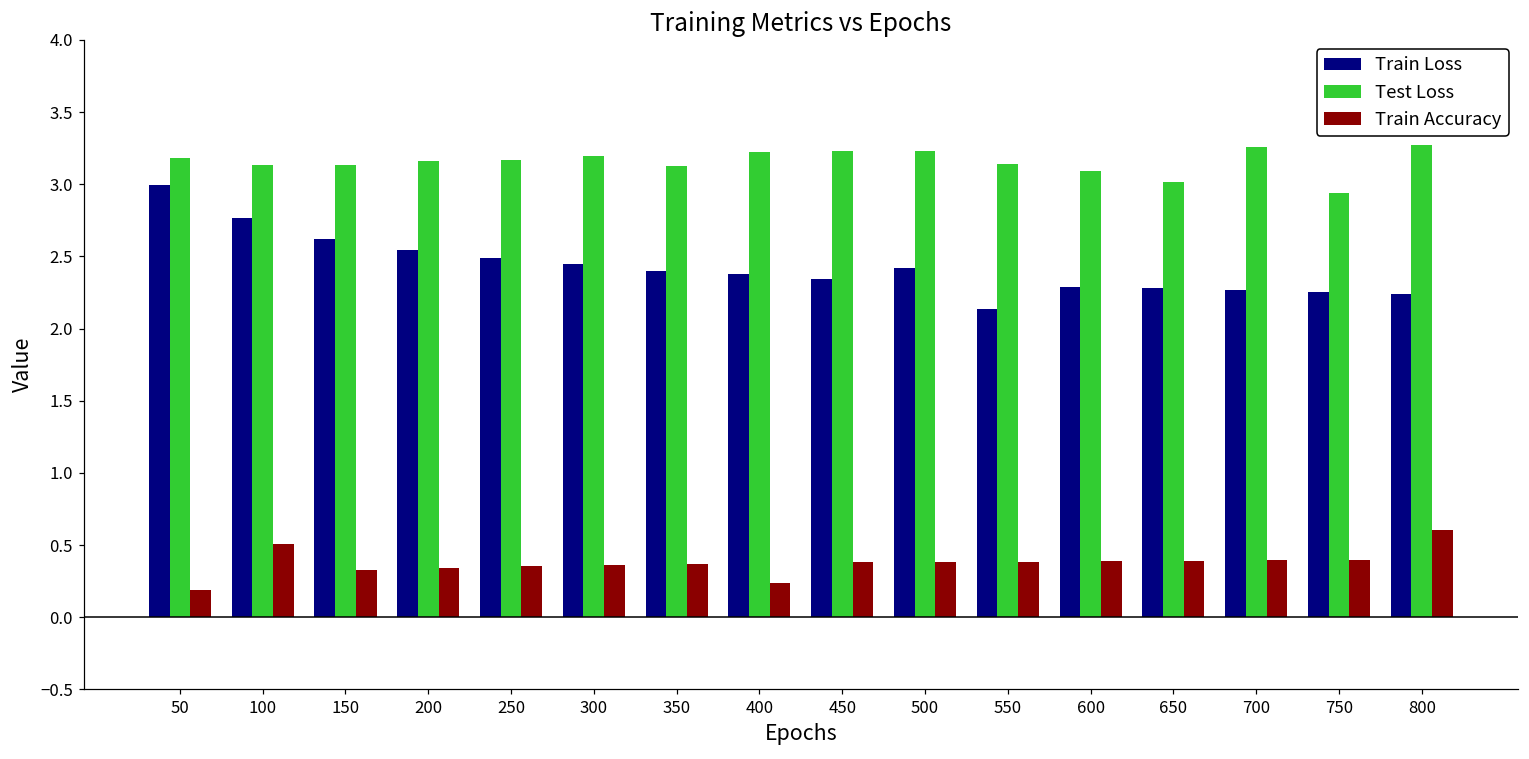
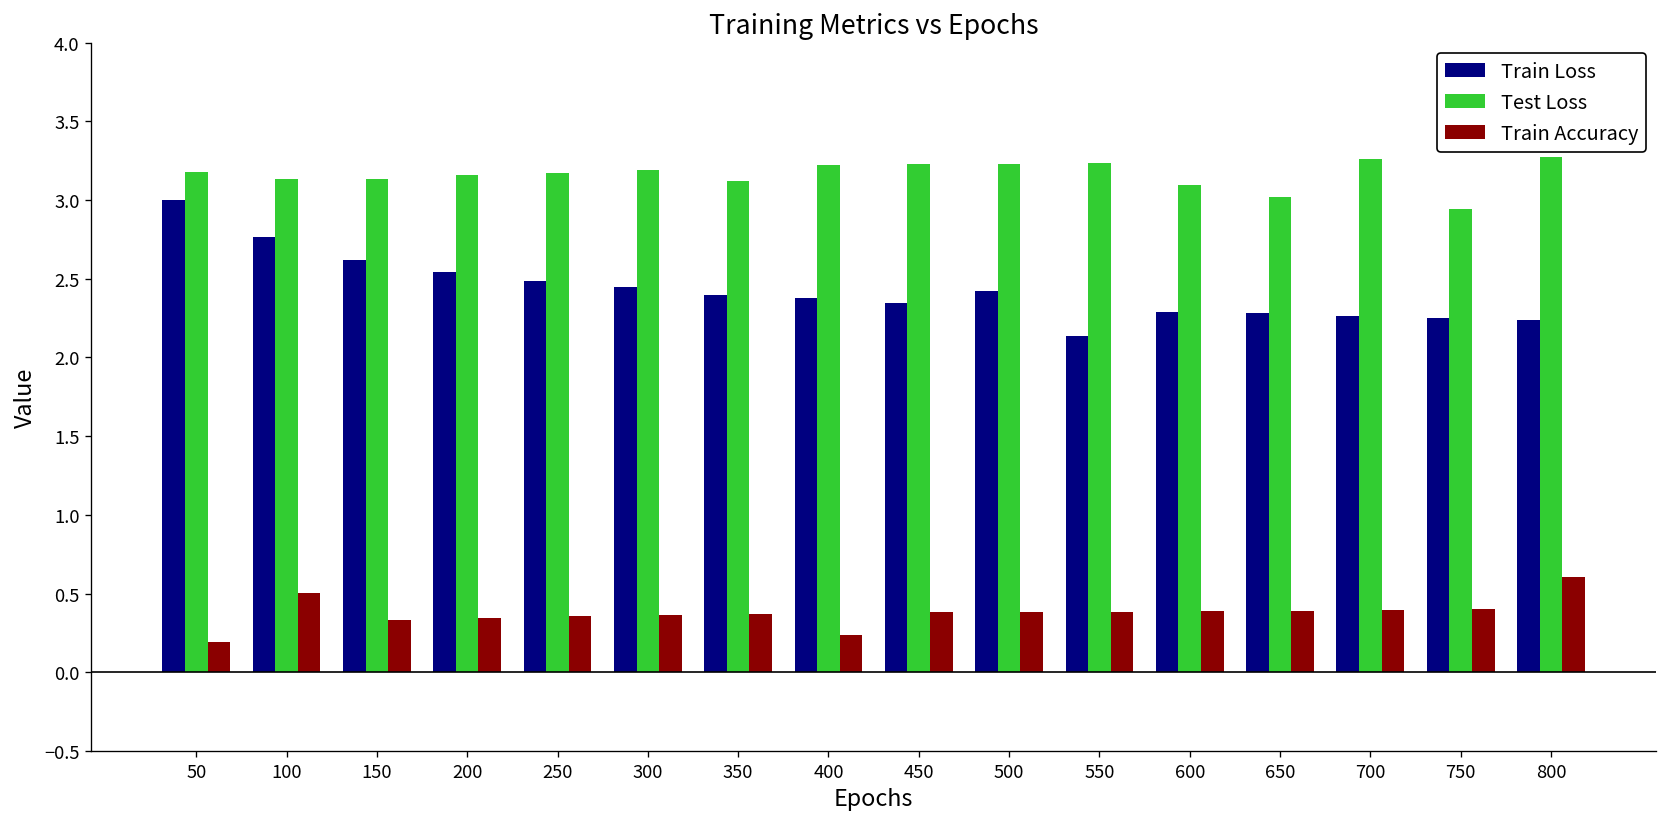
Test Loss, 550: 3.14 -> 3.24
